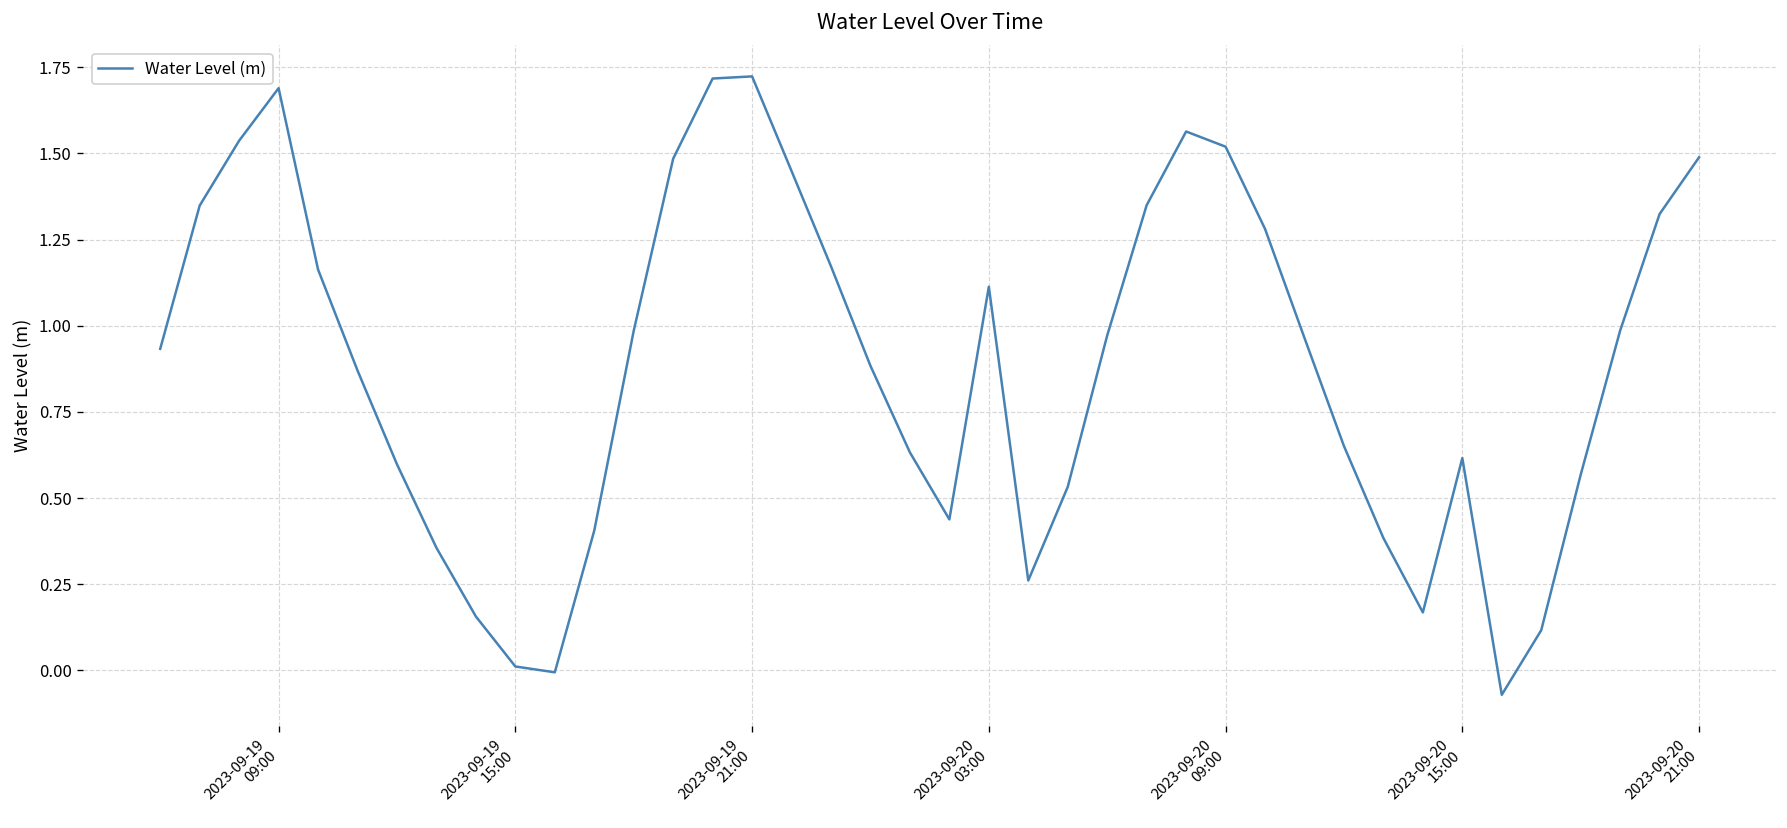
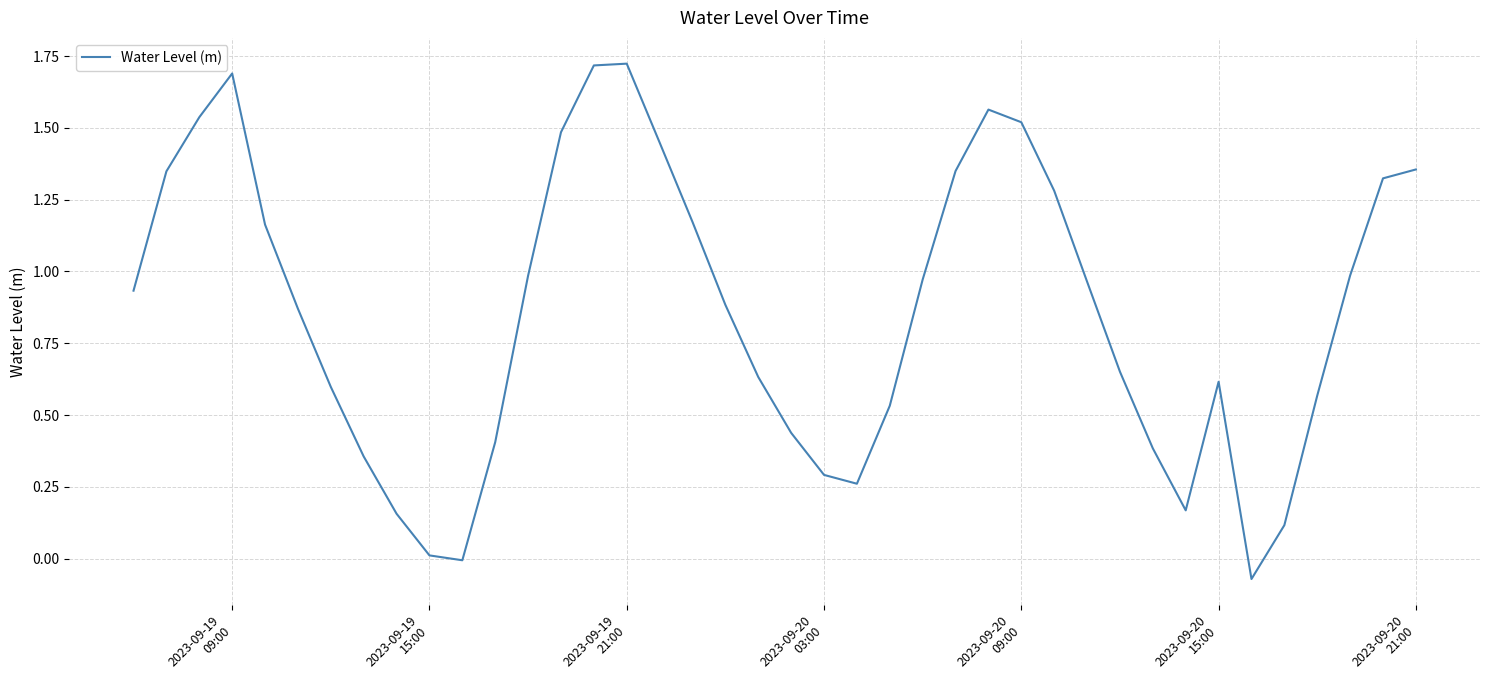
2023-09-20 03:00: 1.11 -> 0.29
2023-09-20 21:00: 1.49 -> 1.36
